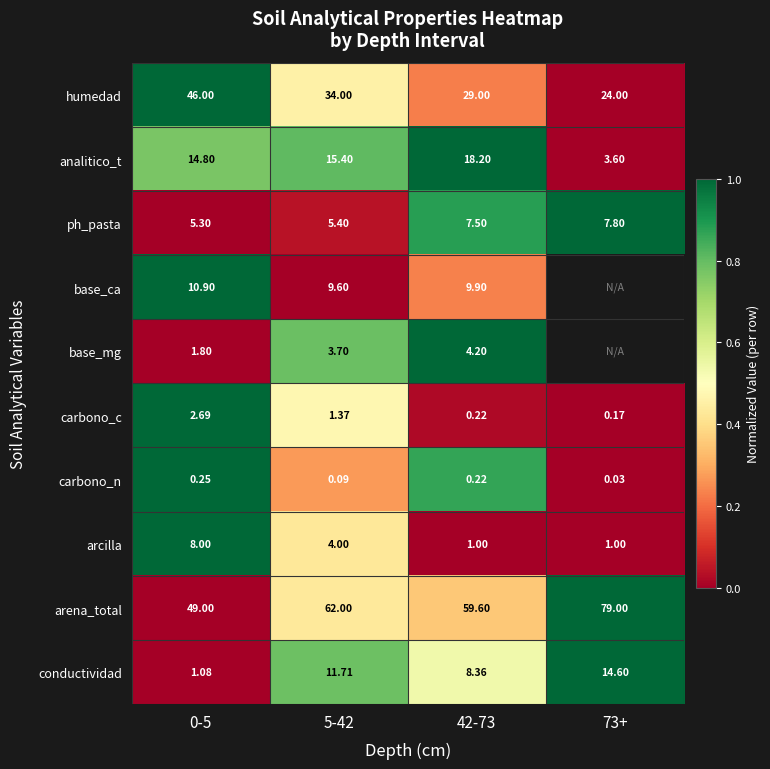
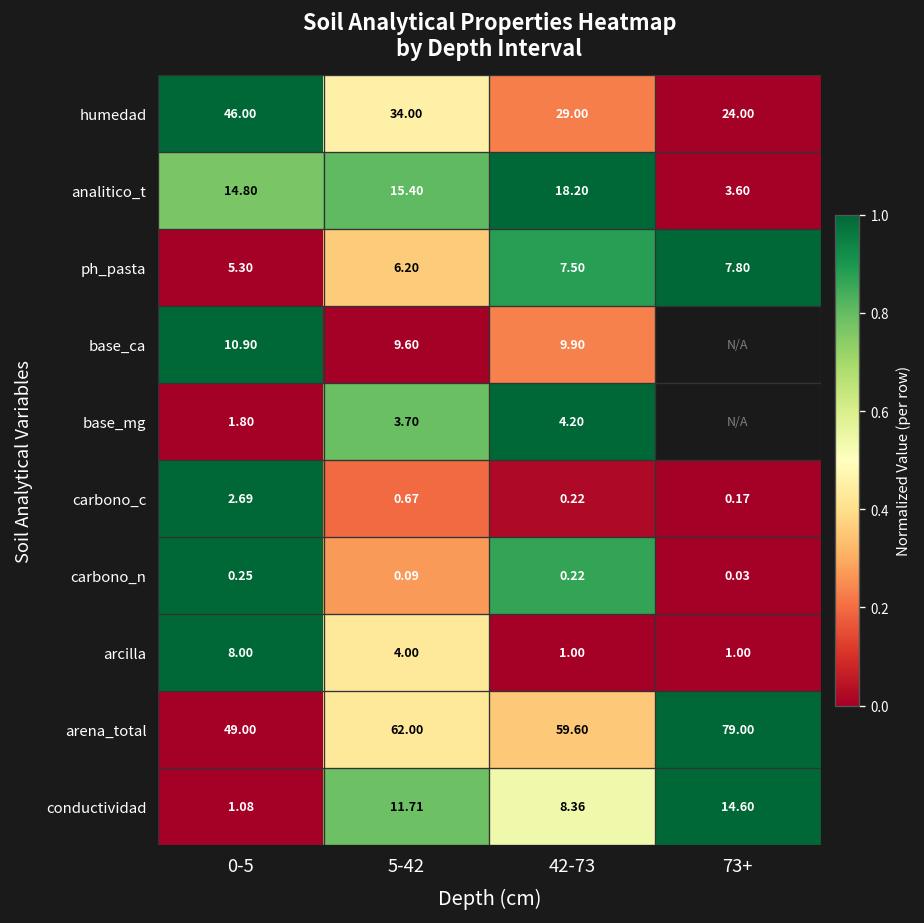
ph_pasta, 5-42: 5.40 -> 6.20
carbono_c, 5-42: 1.37 -> 0.67
